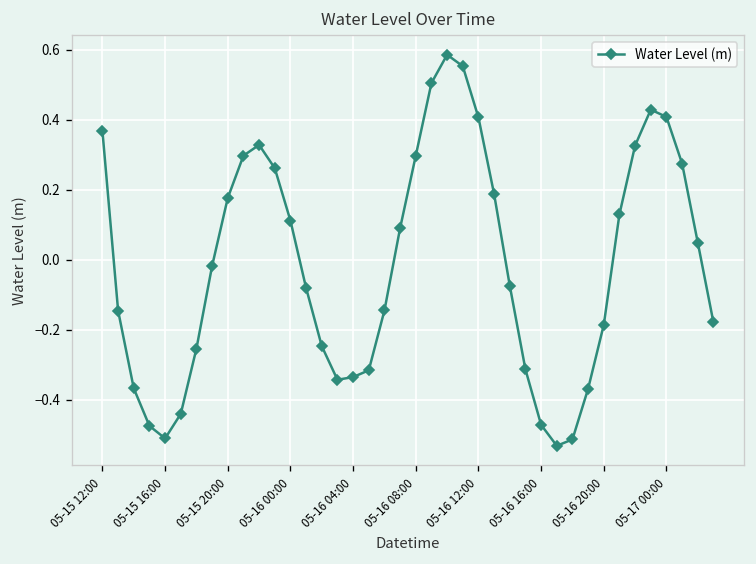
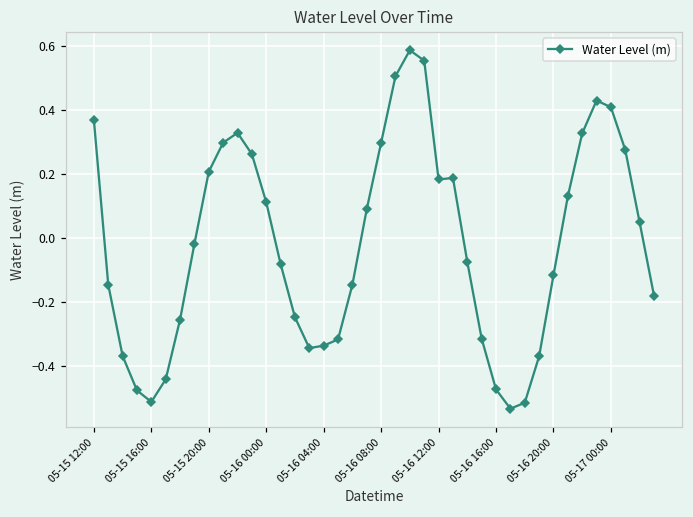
05-15 20:00: 0.18 -> 0.21
05-16 12:00: 0.41 -> 0.18
05-16 20:00: -0.19 -> -0.12
